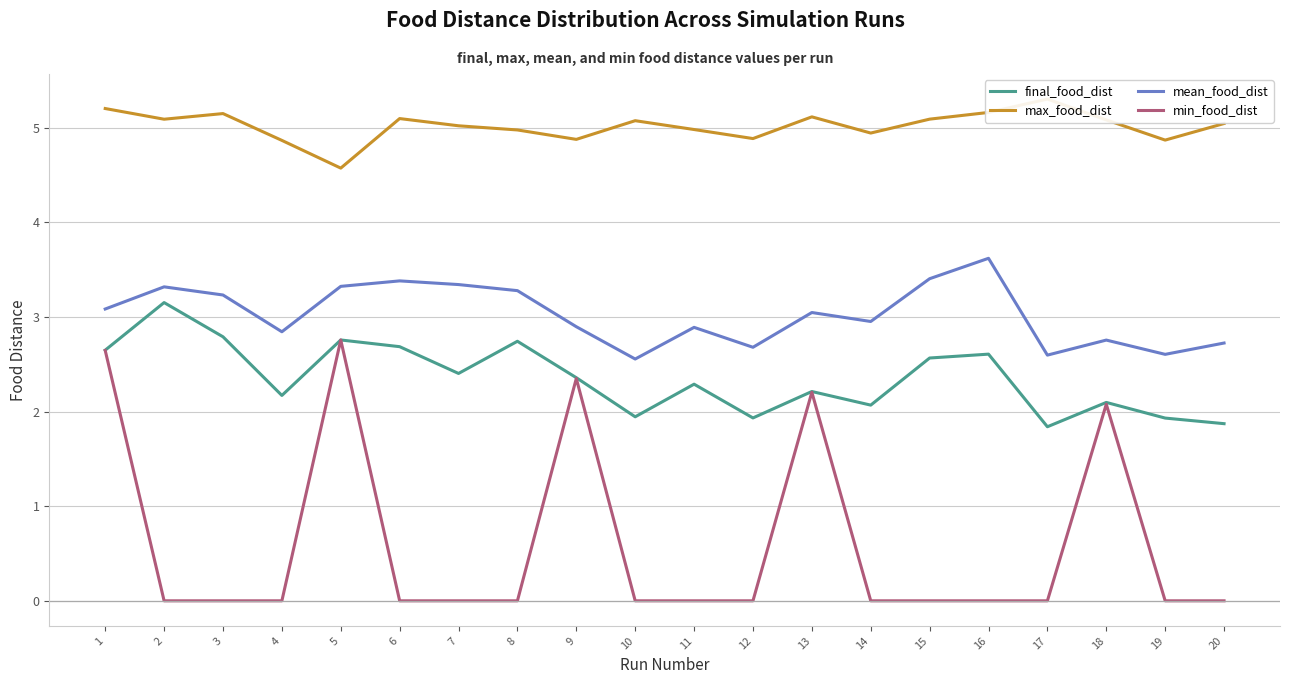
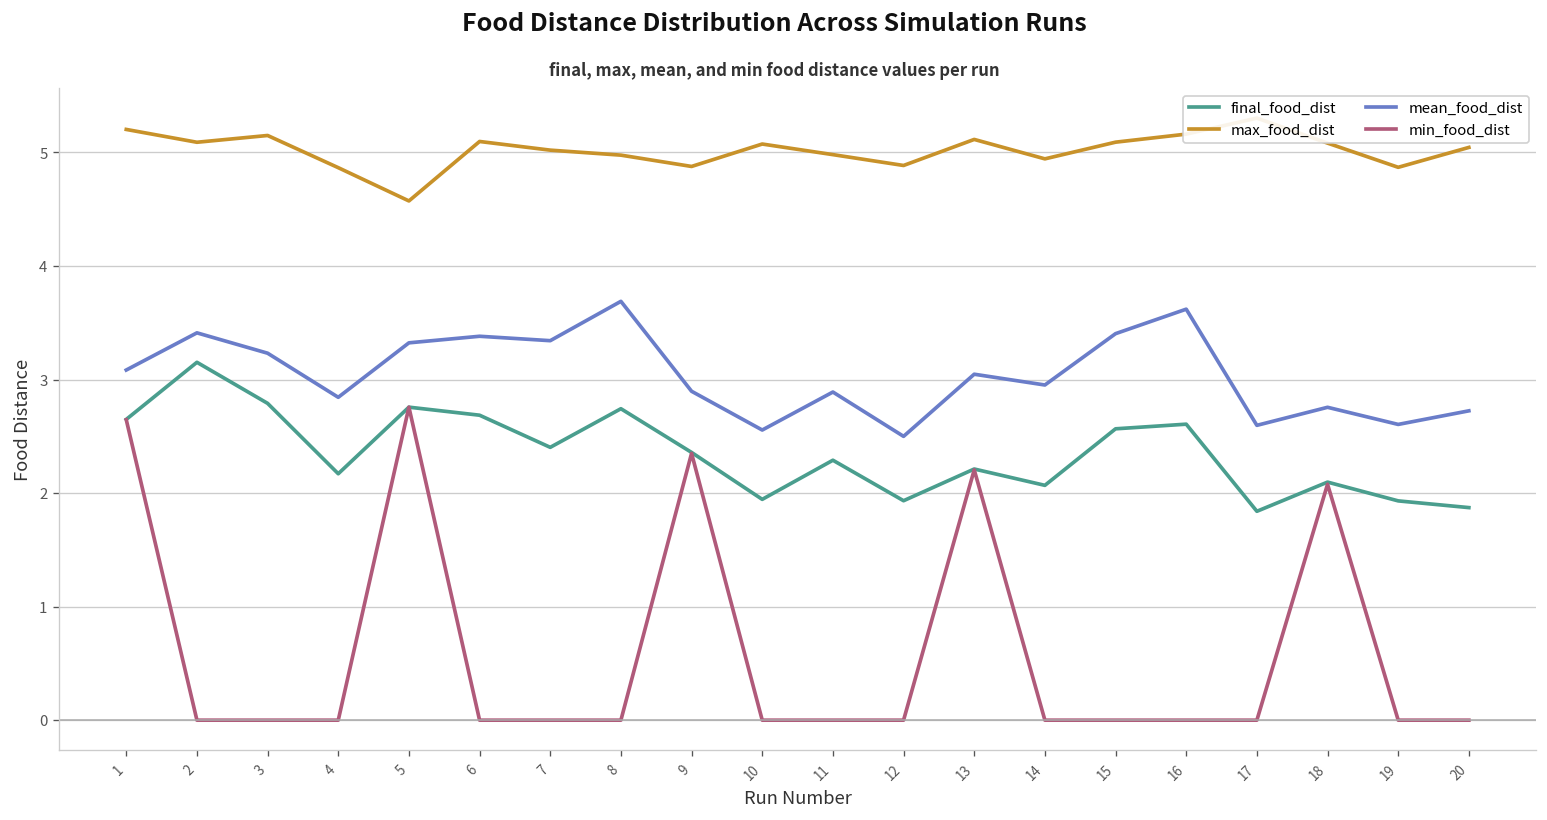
mean_food_dist, 2: 3.3 -> 3.4
mean_food_dist, 8: 3.3 -> 3.7
mean_food_dist, 12: 2.7 -> 2.5
